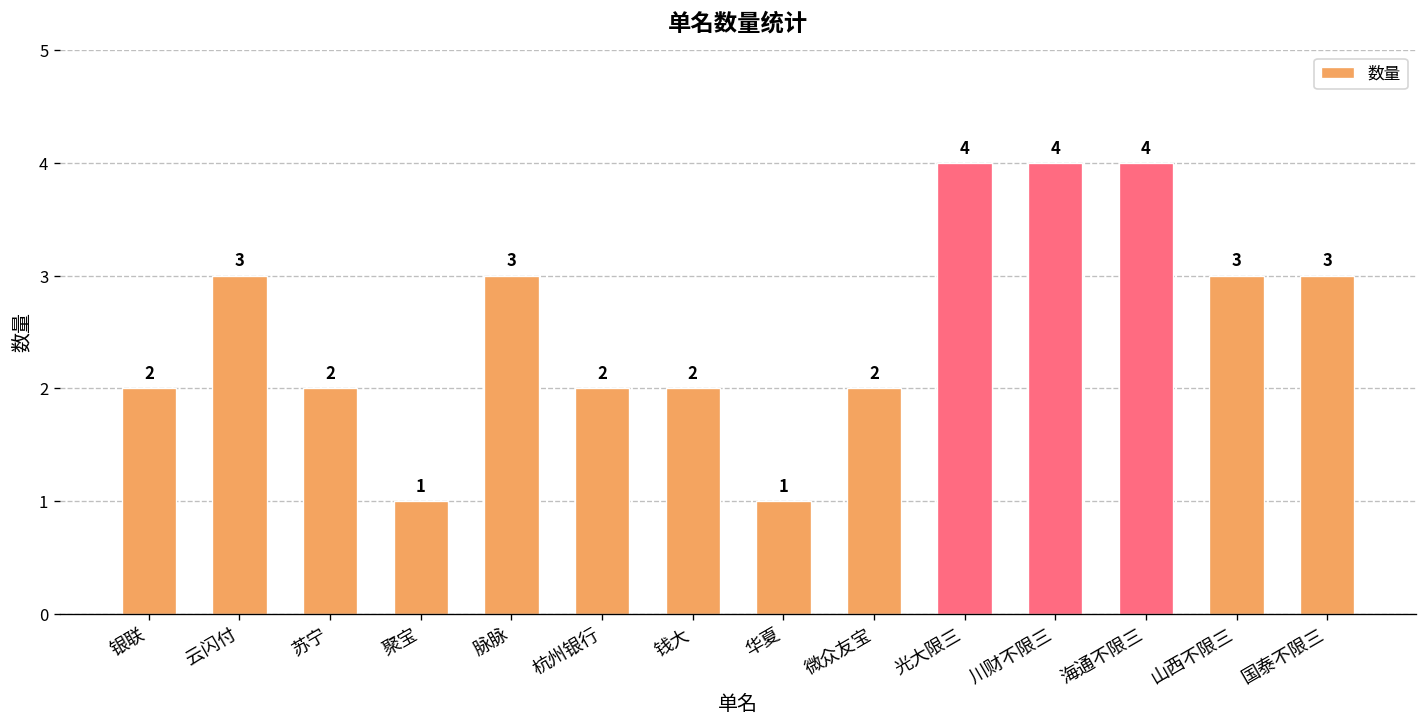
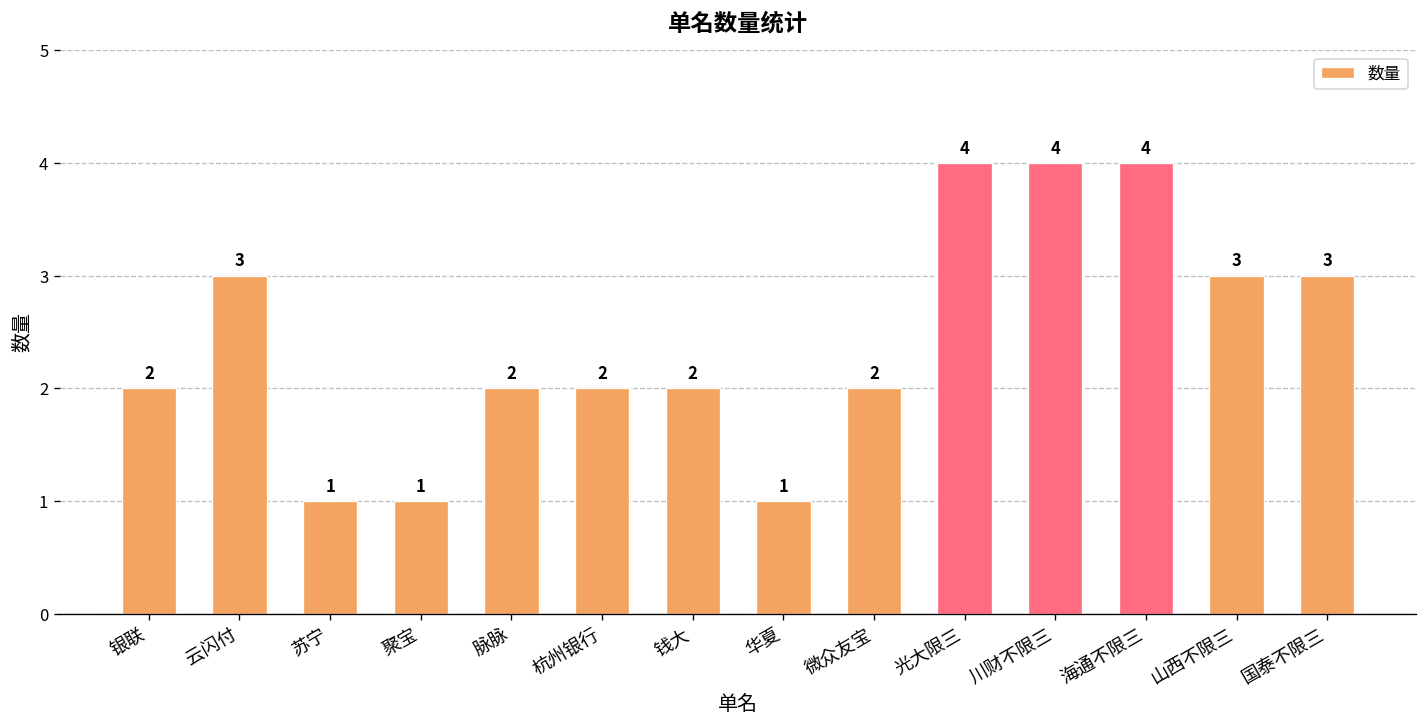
苏宁: 2 -> 1
脉脉: 3 -> 2
